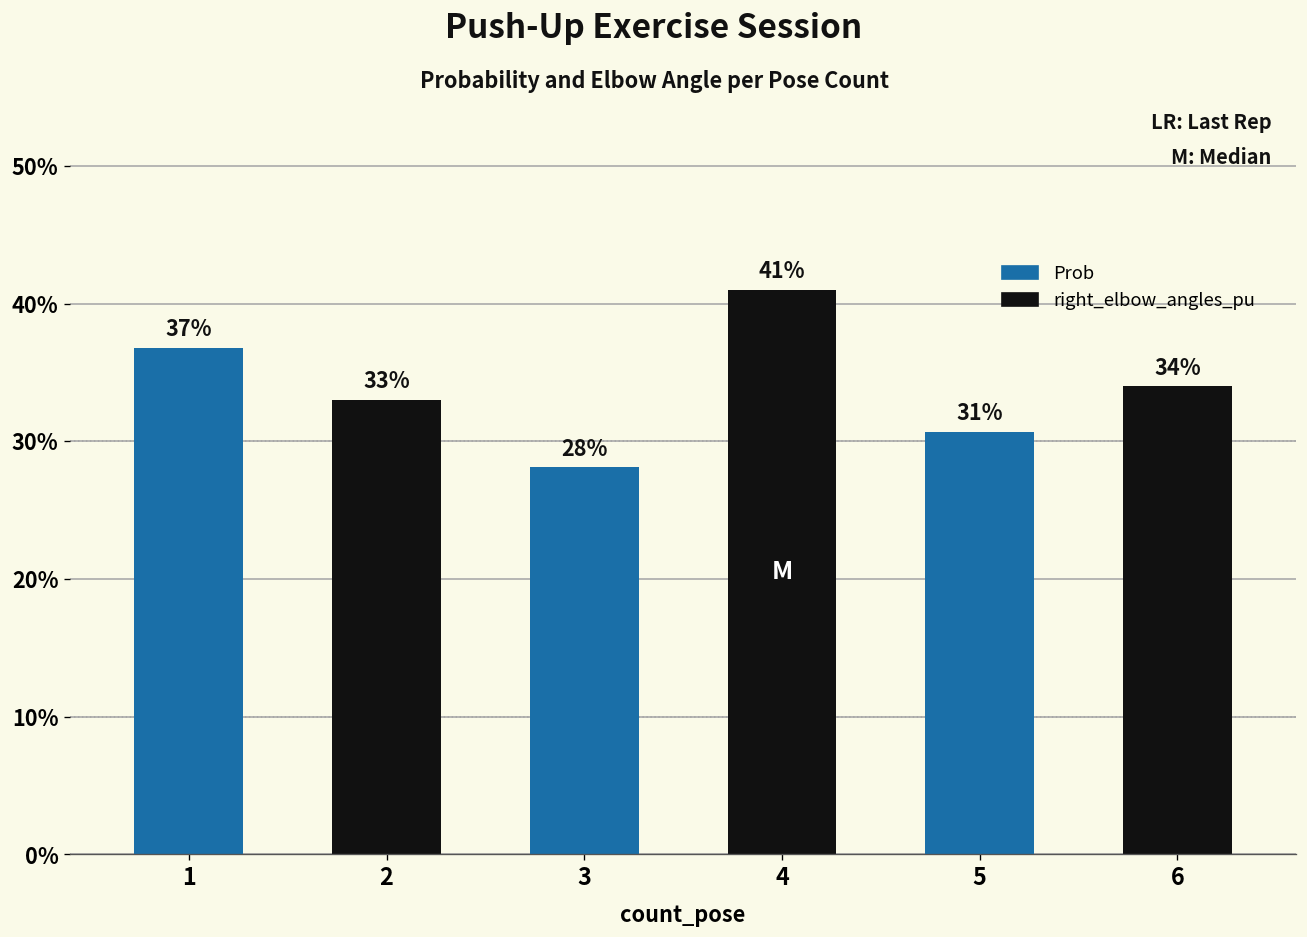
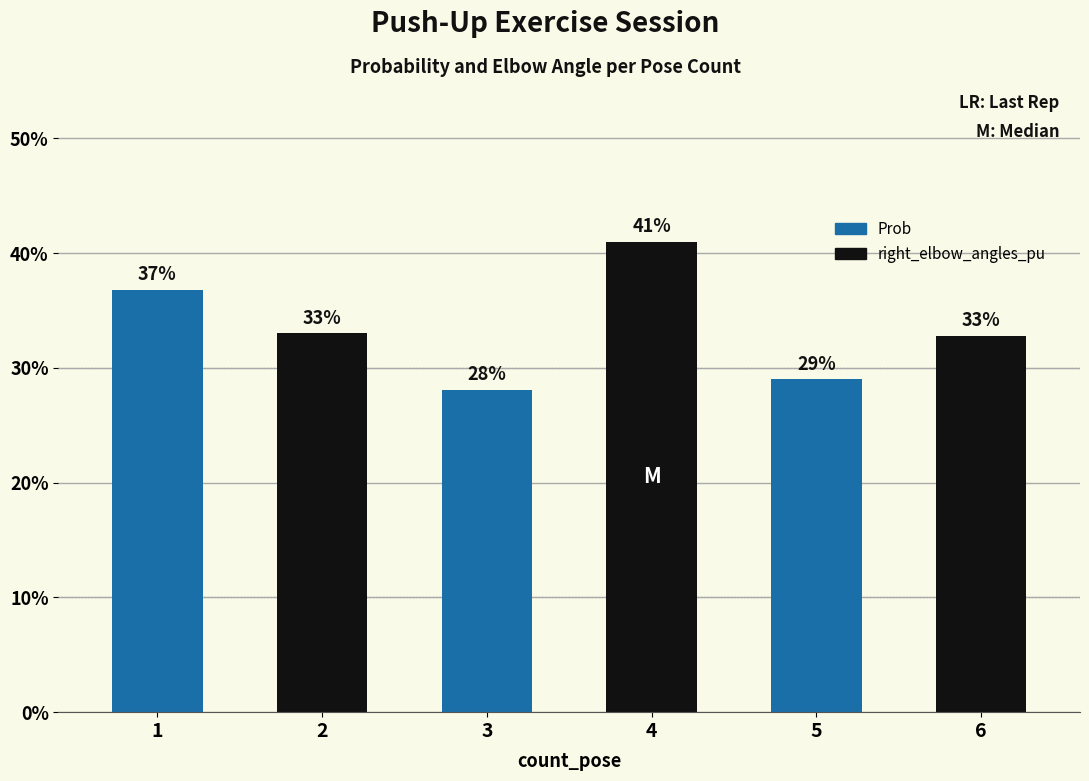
5: 31% -> 29%
6: 34% -> 33%
